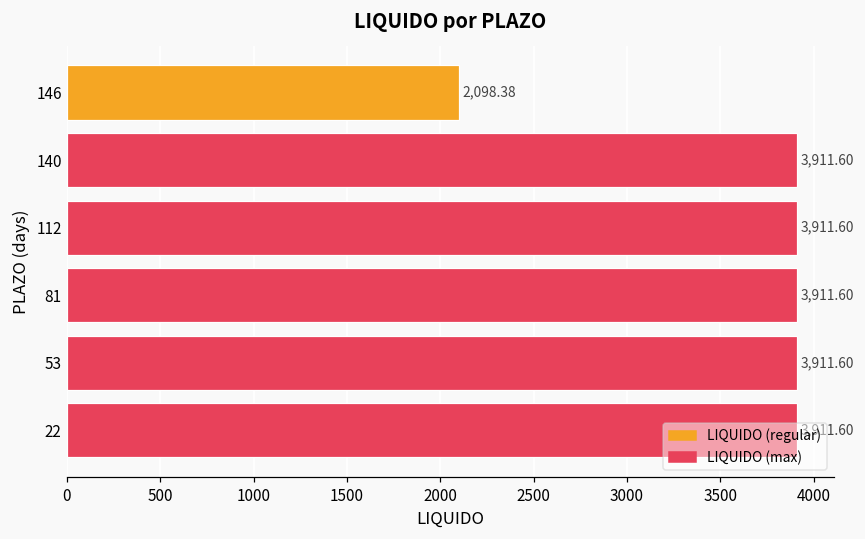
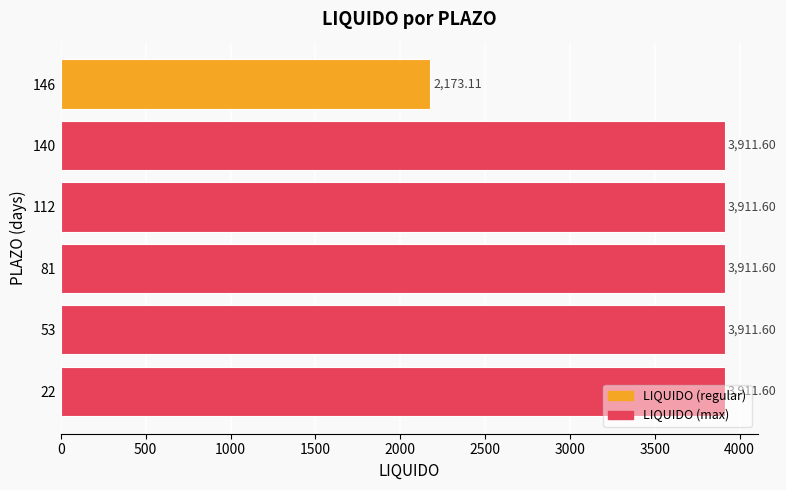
146: 2,098.38 -> 2,173.11
